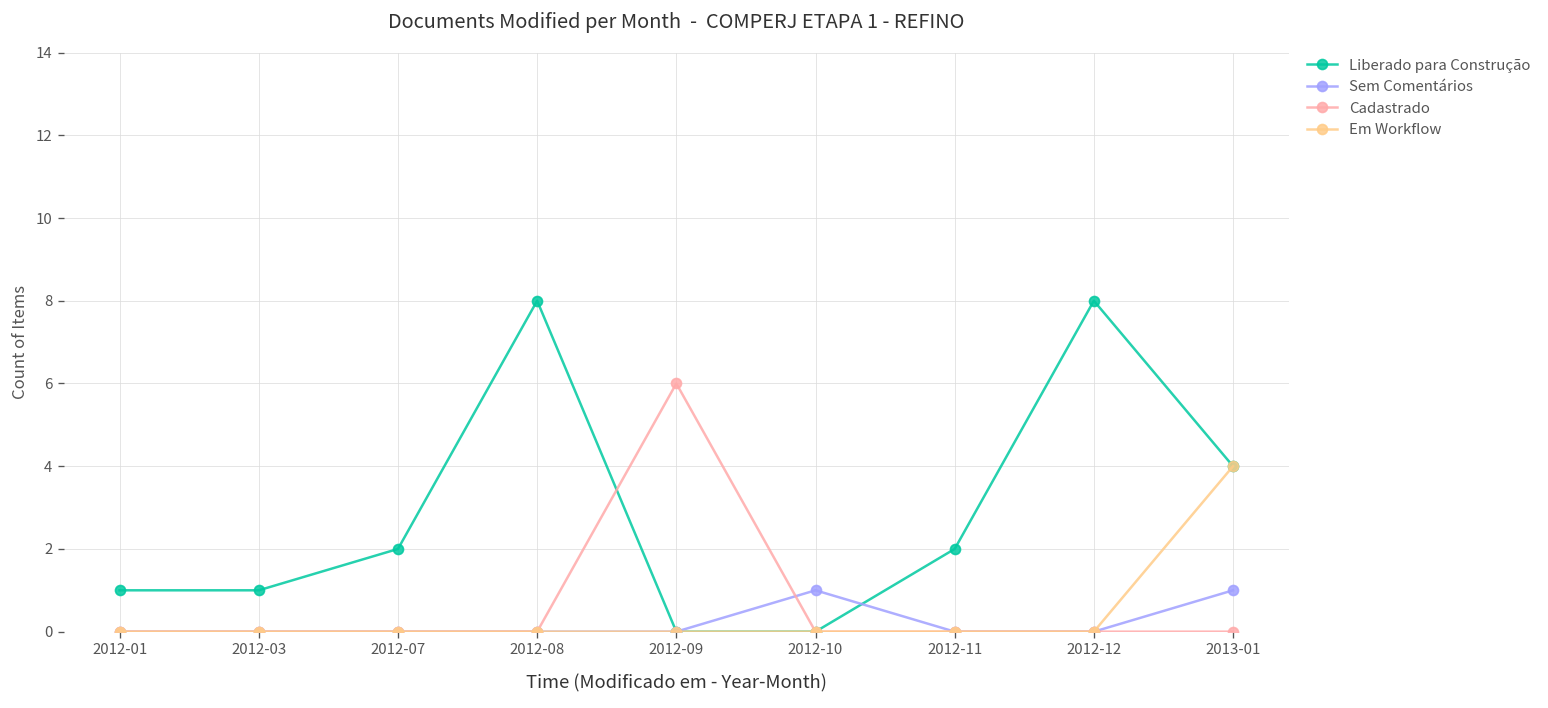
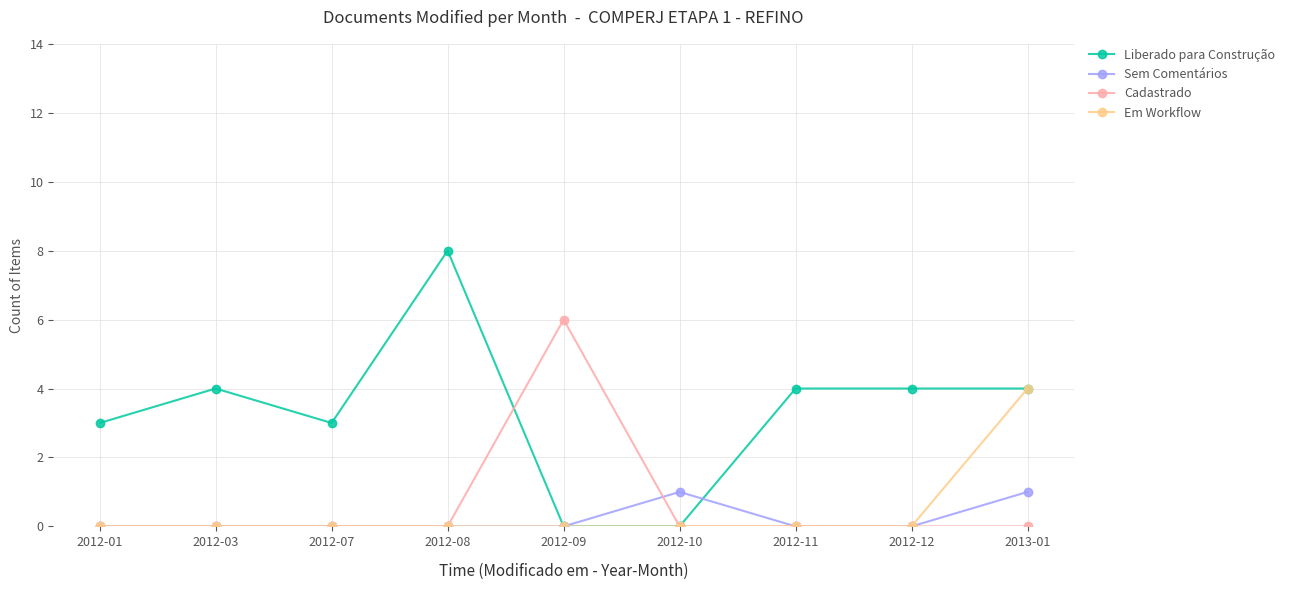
Liberado para Construção, 2012-01: 1 -> 3
Liberado para Construção, 2012-03: 1 -> 4
Liberado para Construção, 2012-07: 2 -> 3
Liberado para Construção, 2012-11: 2 -> 4
Liberado para Construção, 2012-12: 8 -> 4
